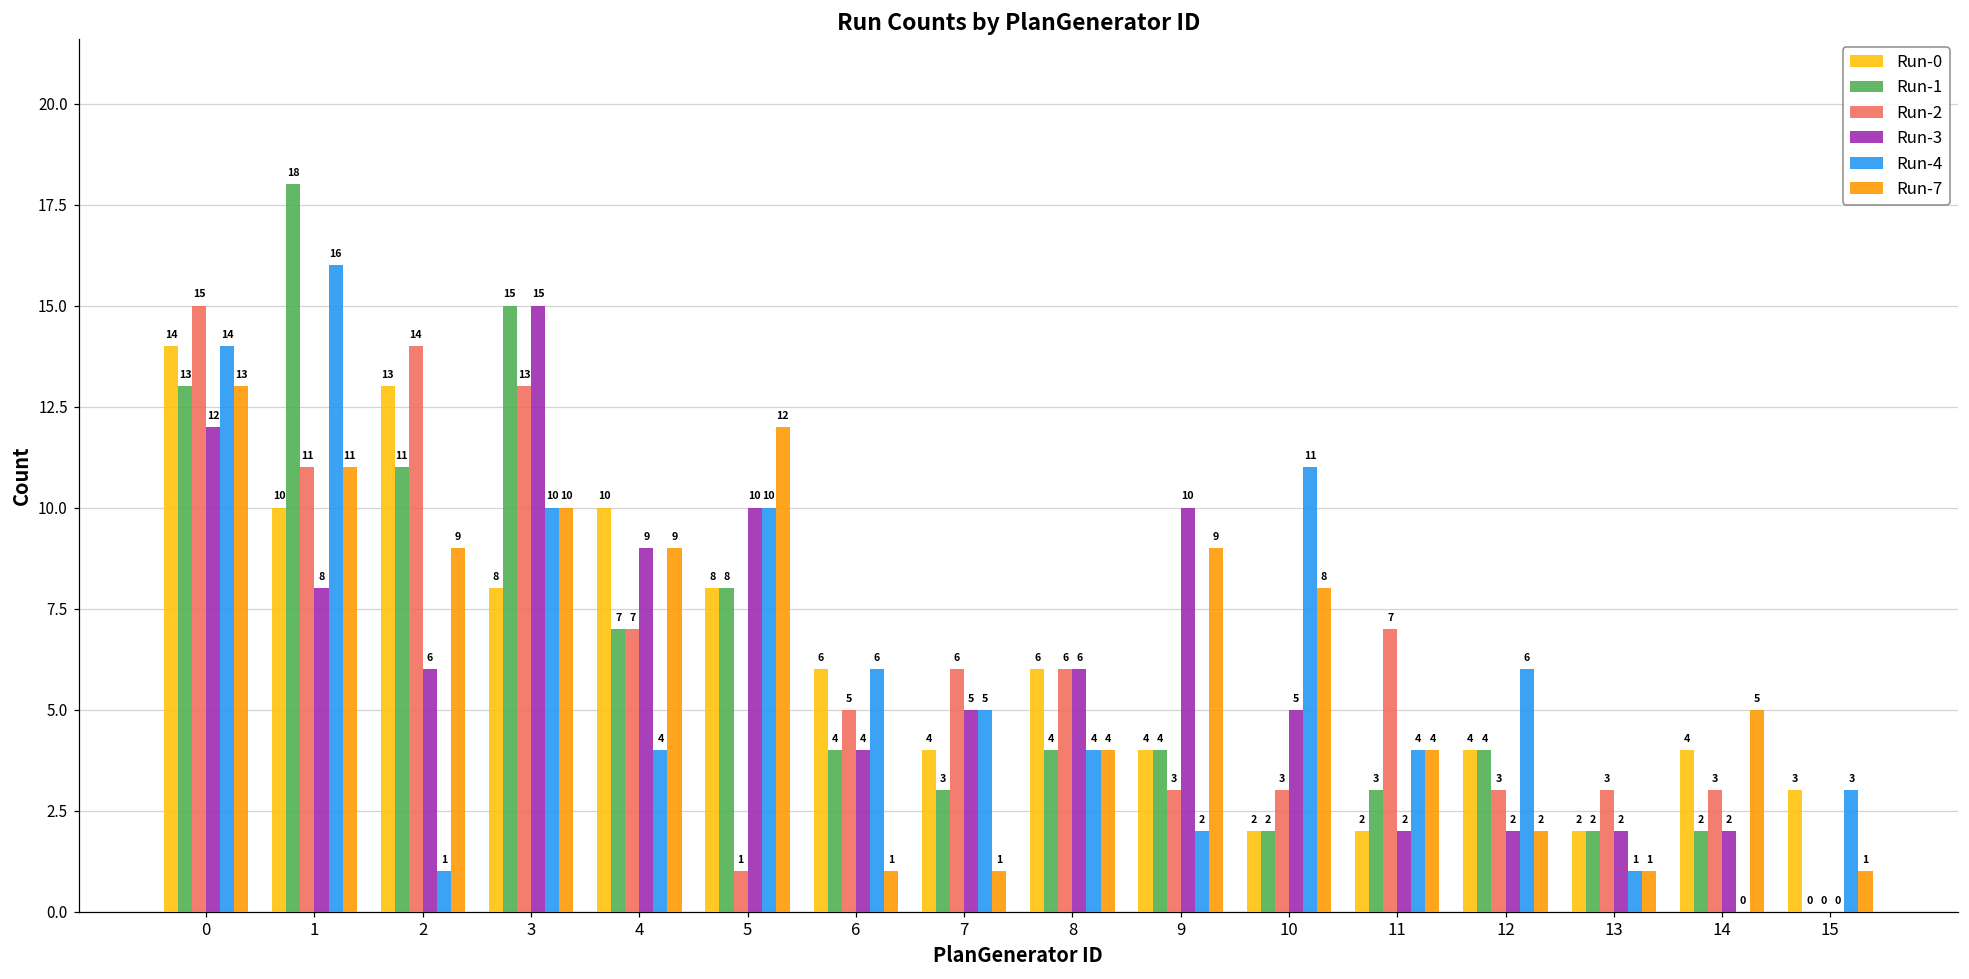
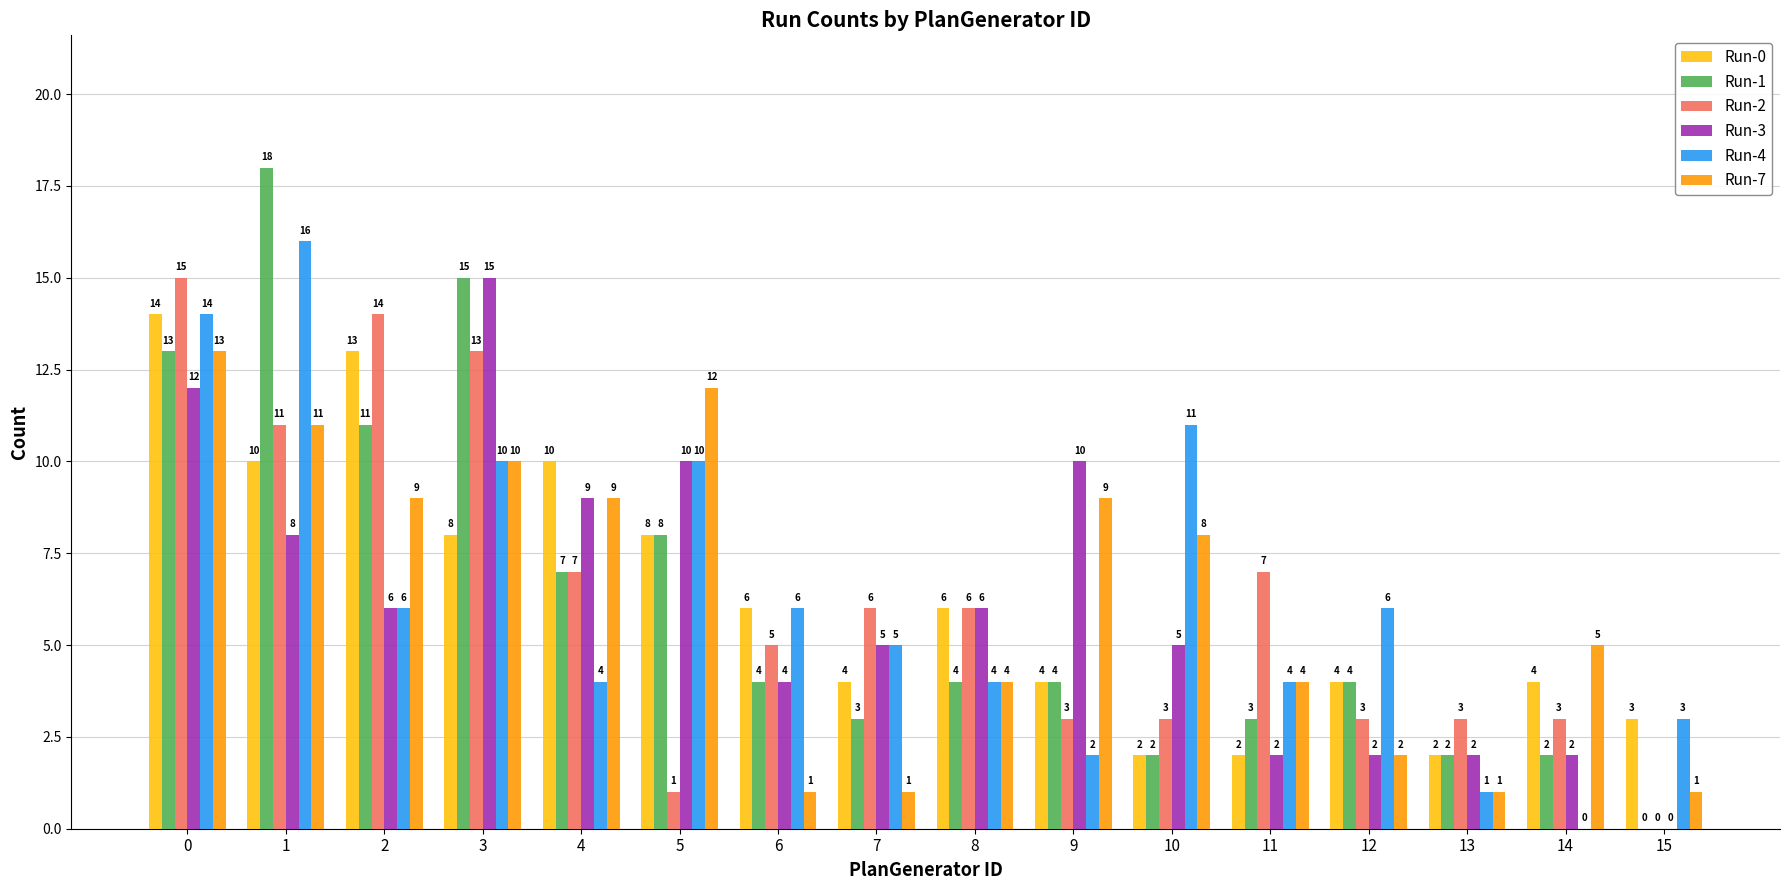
Run-4, 2: 1 -> 6
